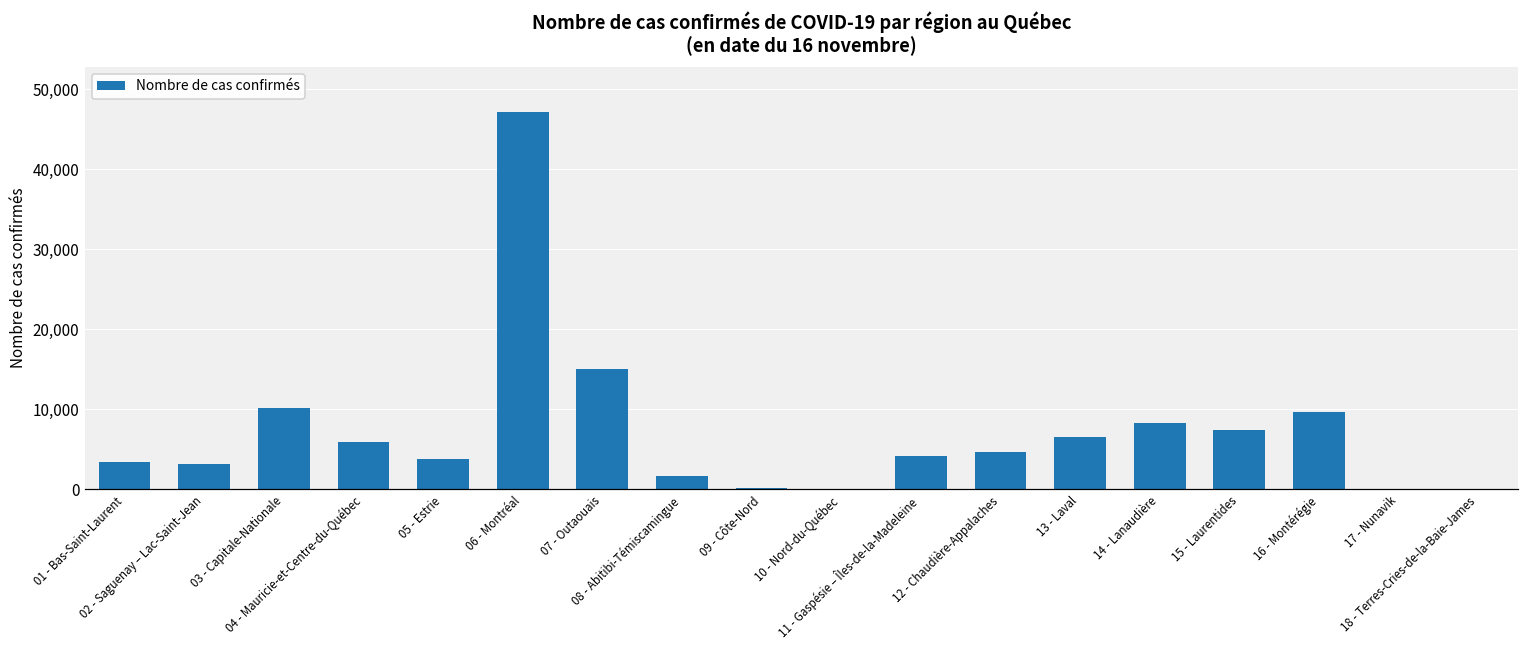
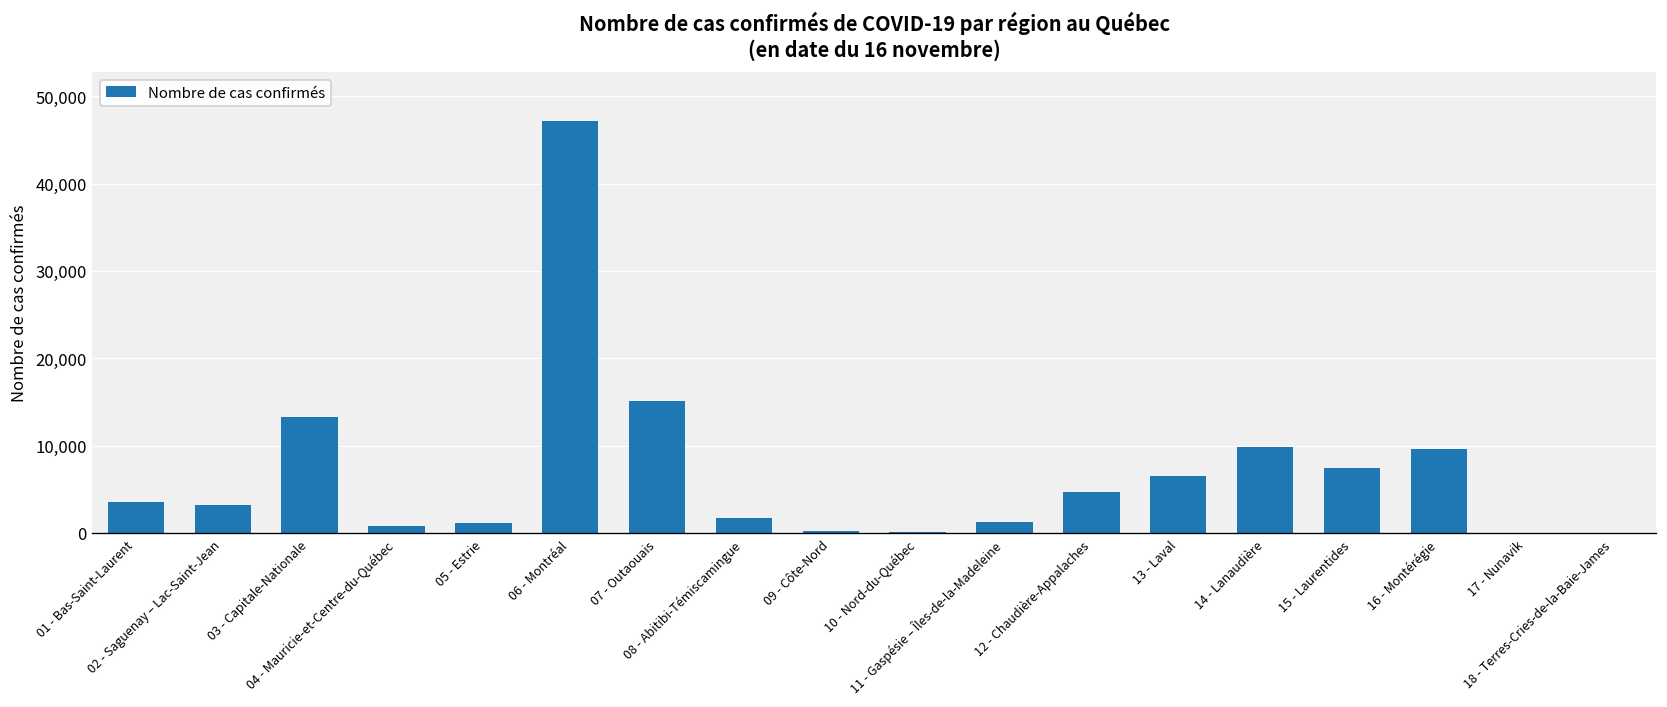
03 - Capitale-Nationale: 10,000 -> 13,000
04 - Mauricie-et-Centre-du-Québec: 6,000 -> 1,000
05 - Estrie: 4,000 -> 1,000
11 - Gaspésie – Îles-de-la-Madeleine: 4,000 -> 1,000
14 - Lanaudière: 8,000 -> 10,000
